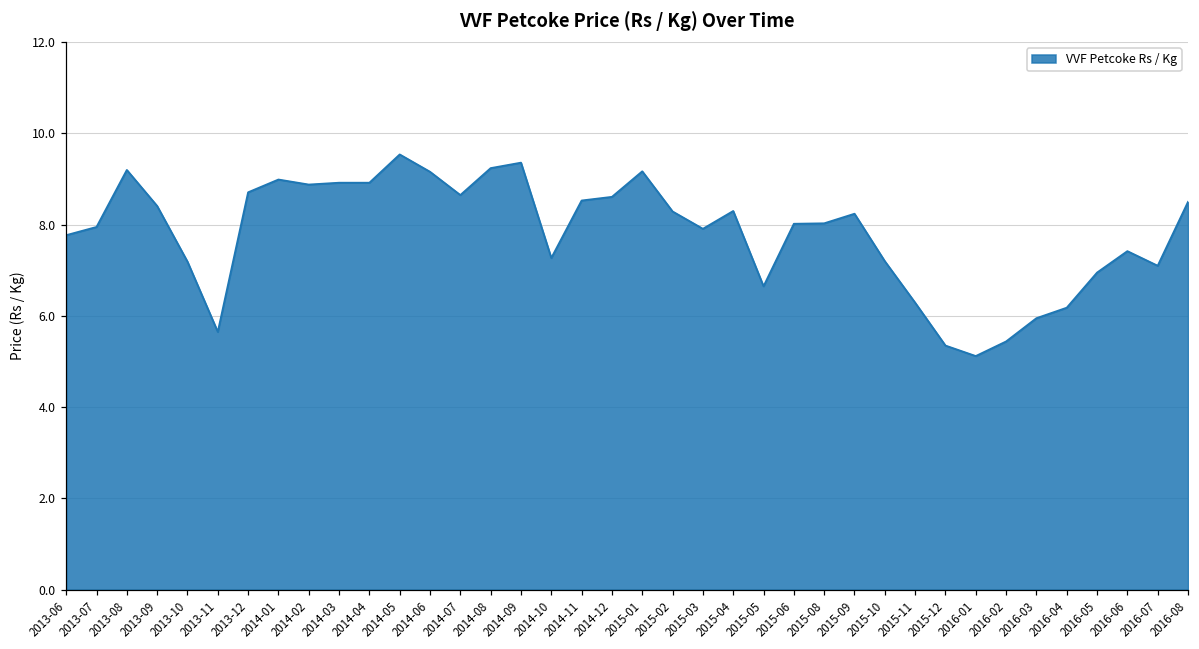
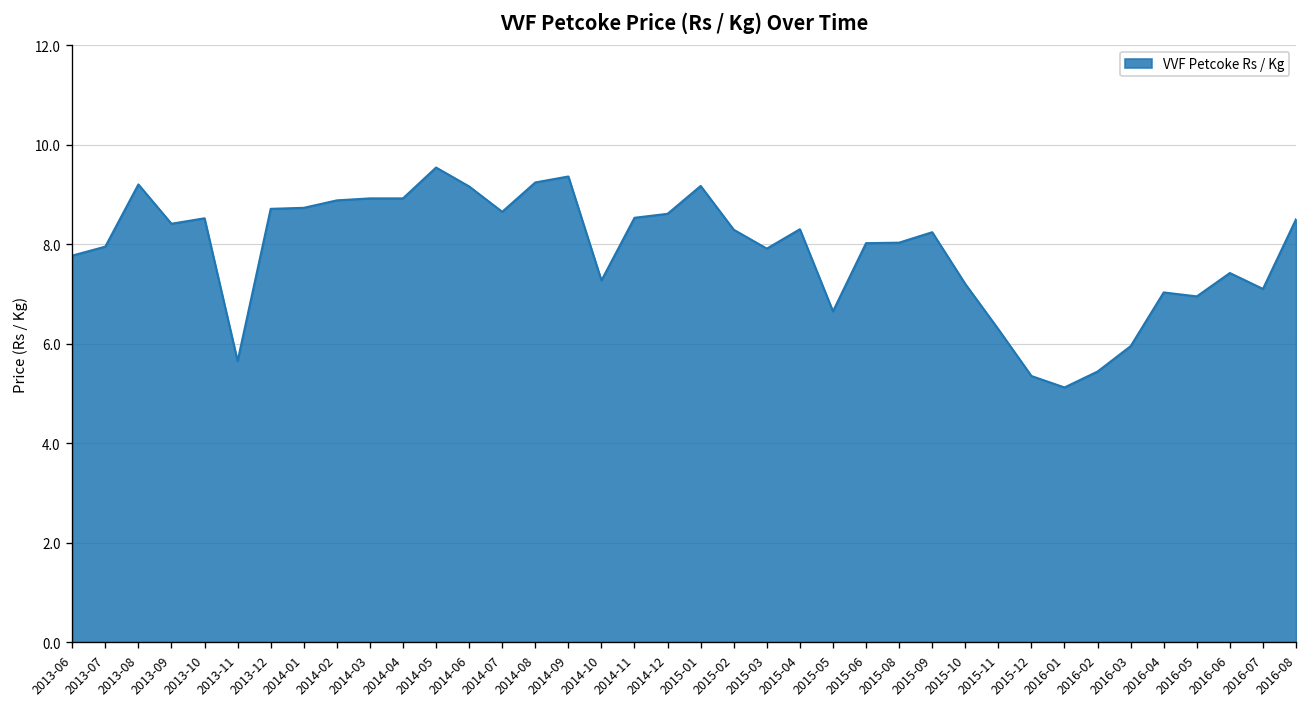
2013-10: 7.2 -> 8.5
2014-01: 9.0 -> 8.7
2016-04: 6.2 -> 7.0
